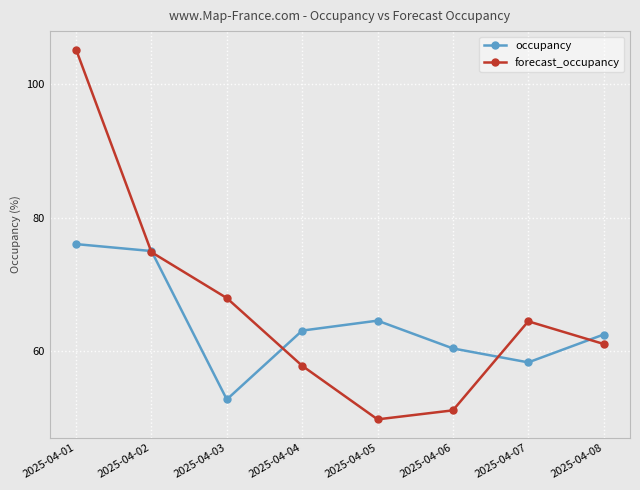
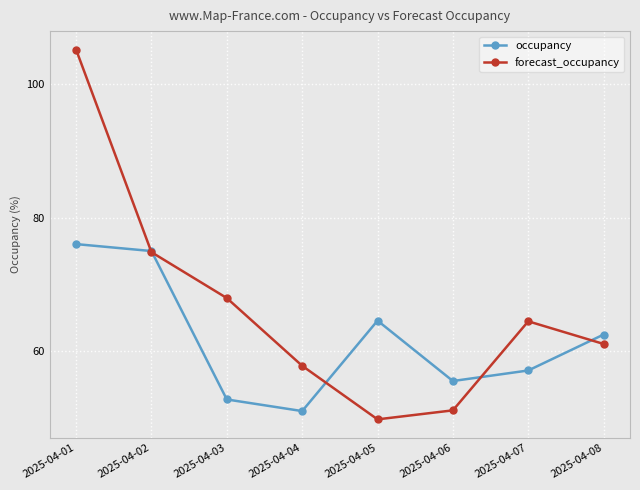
occupancy, 2025-04-04: 63 -> 51
occupancy, 2025-04-06: 60 -> 56
occupancy, 2025-04-07: 58 -> 57
